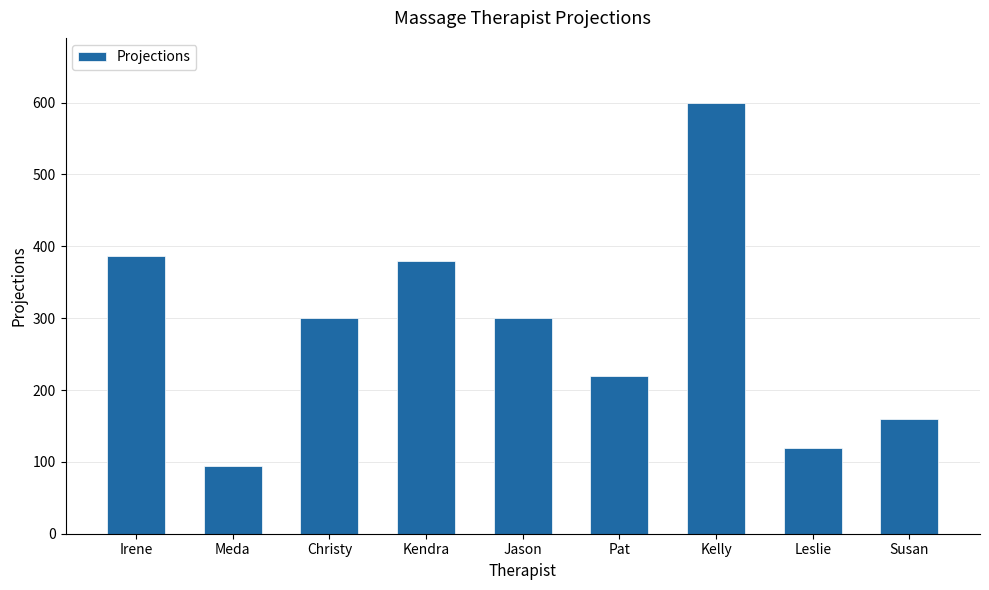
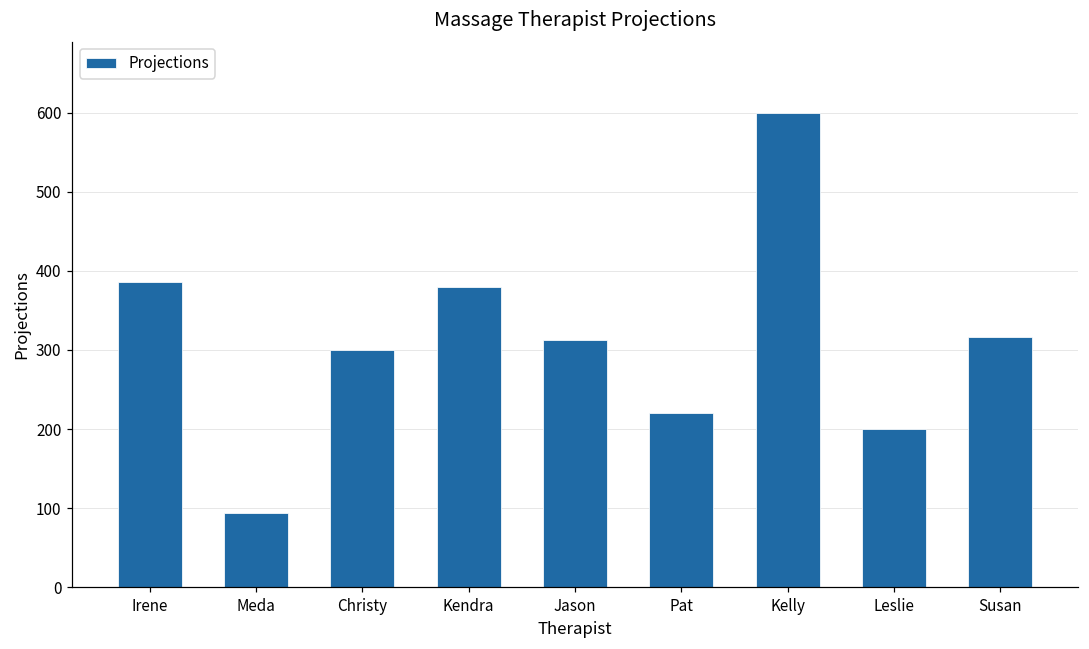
Jason: 300 -> 310
Leslie: 120 -> 200
Susan: 160 -> 320
